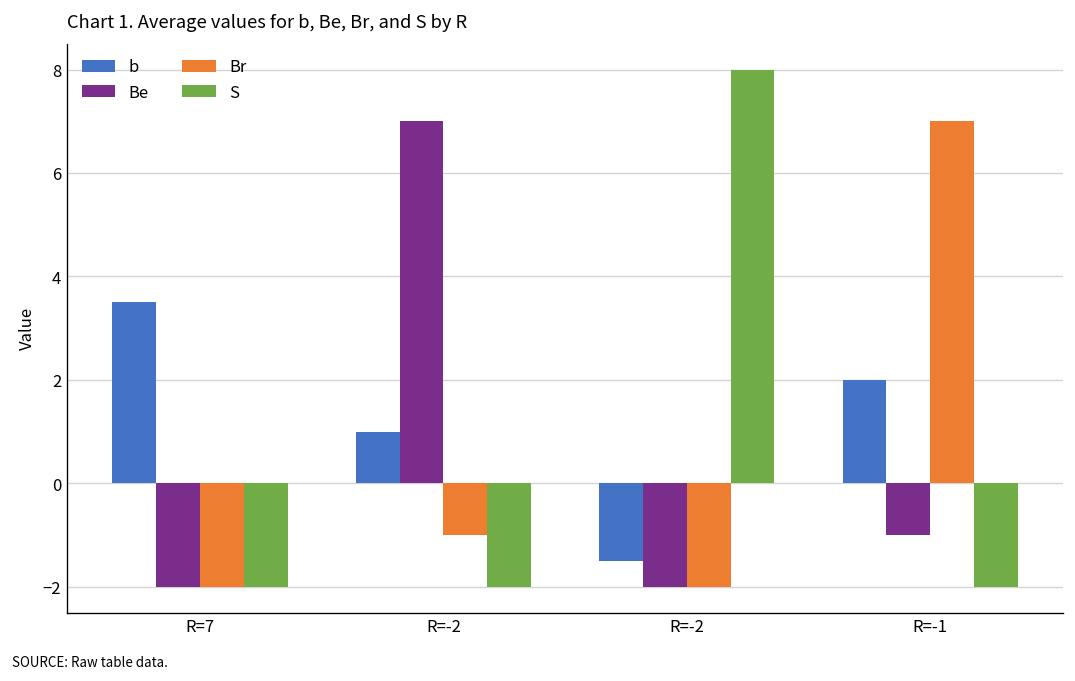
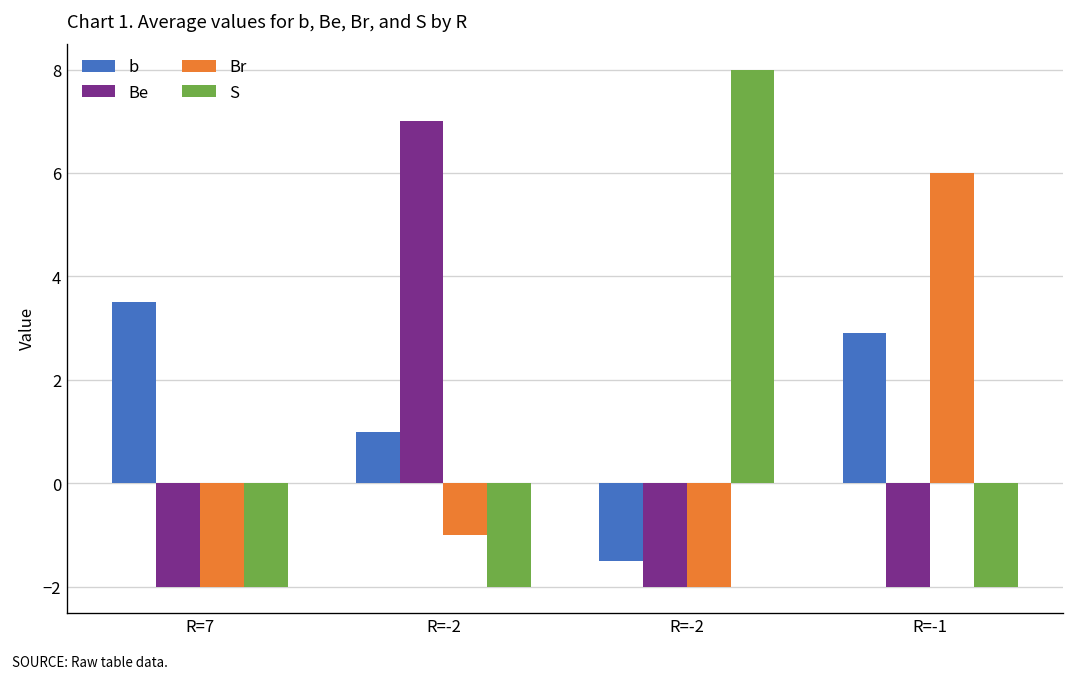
b, R=-1: 2.0 -> 2.9
Be, R=-1: -1 -> -2
Br, R=-1: 7 -> 6
